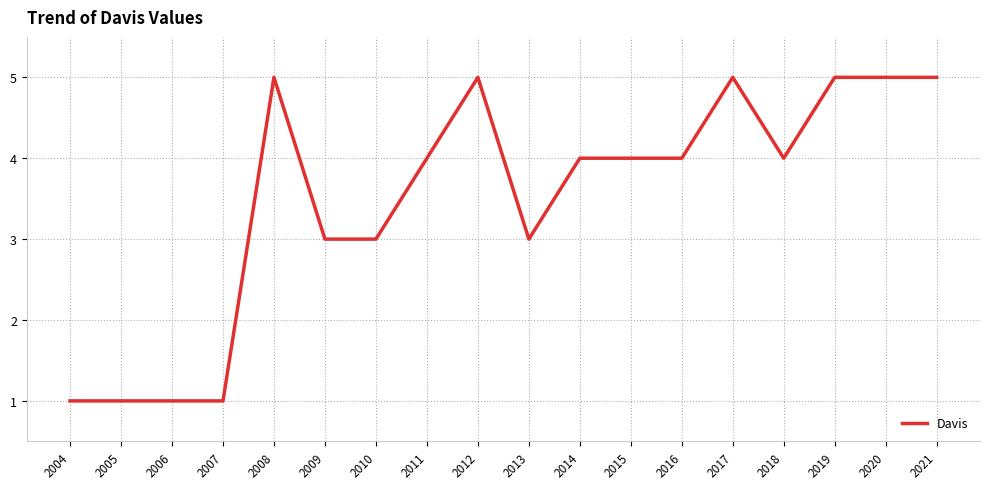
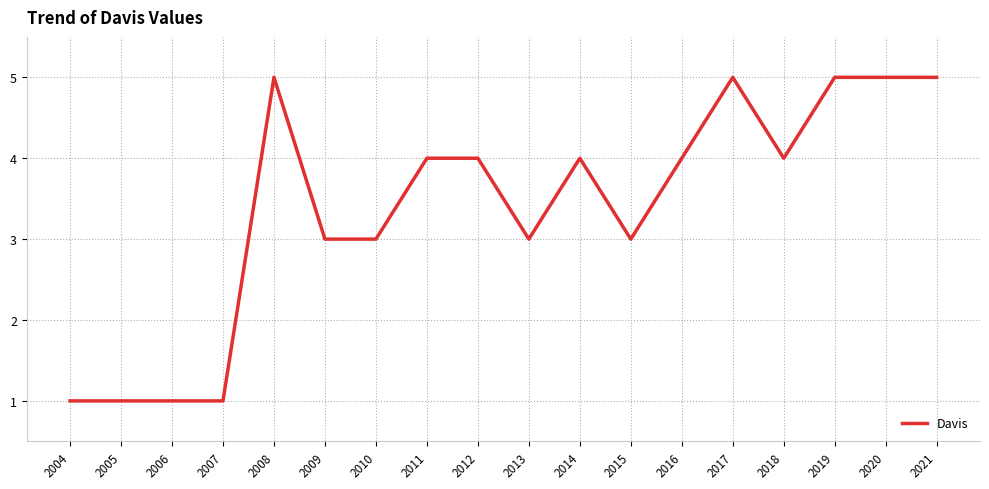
2012: 5 -> 4
2015: 4 -> 3
